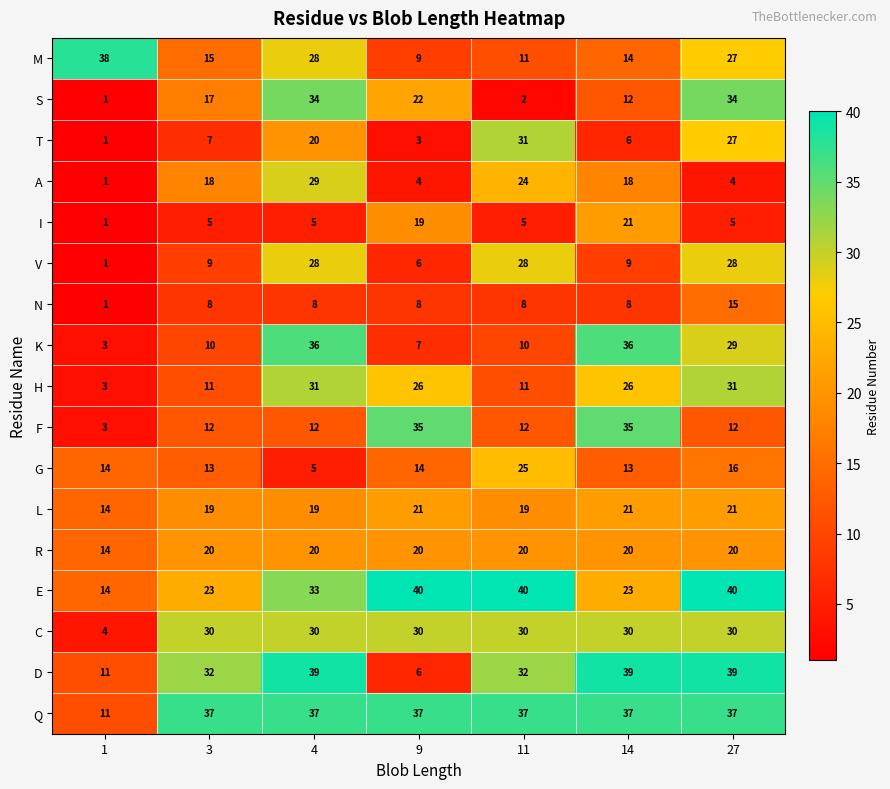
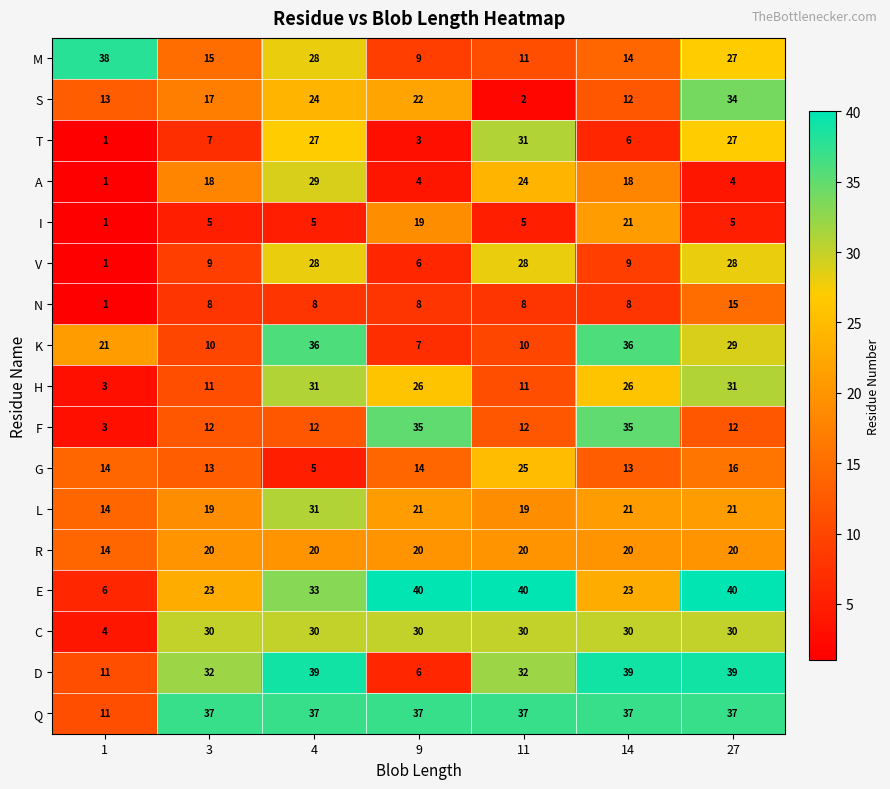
S, 1: 1 -> 13
S, 4: 34 -> 24
T, 4: 20 -> 27
K, 1: 3 -> 21
L, 4: 19 -> 31
E, 1: 14 -> 6
